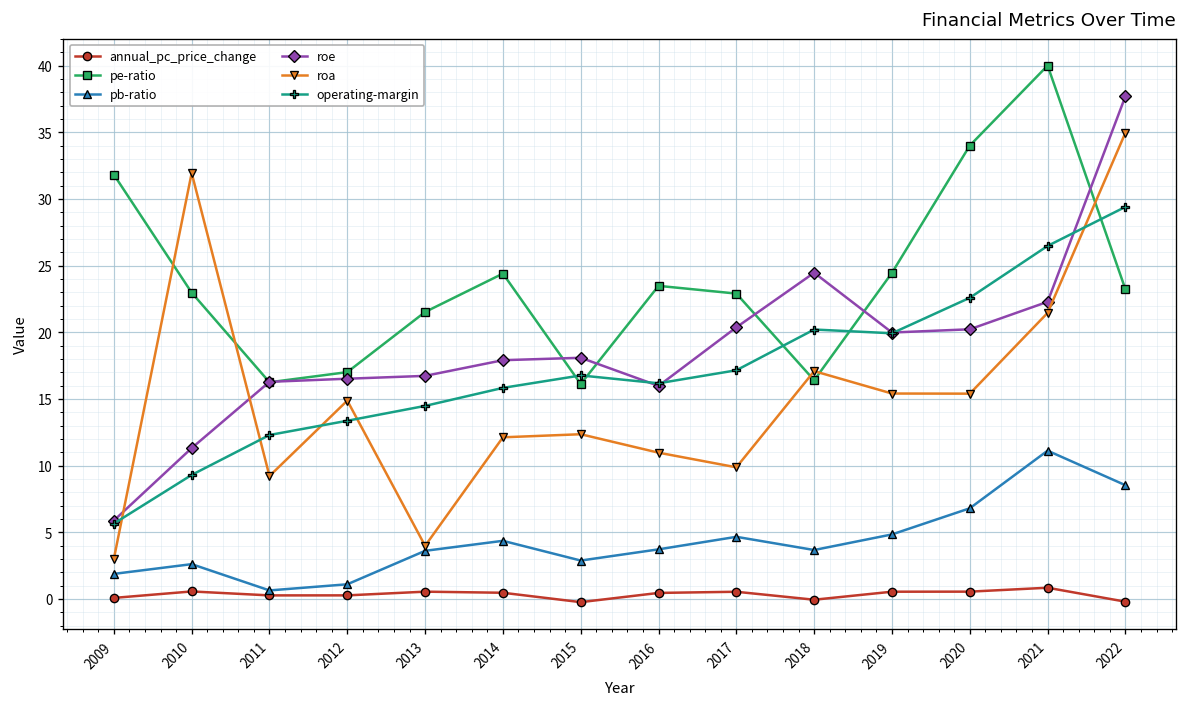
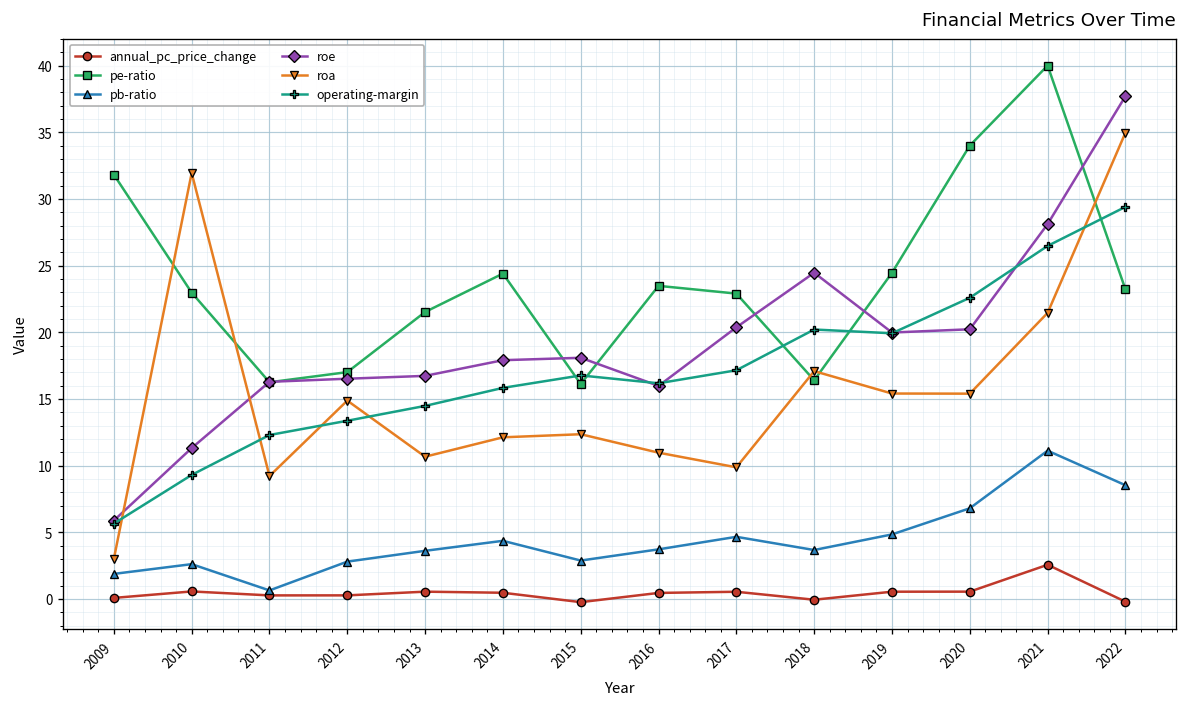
pb-ratio, 2012: 1.1 -> 2.8
roa, 2013: 4.0 -> 10.7
annual_pc_price_change, 2021: 0.8 -> 2.6
roe, 2021: 22.3 -> 28.1
